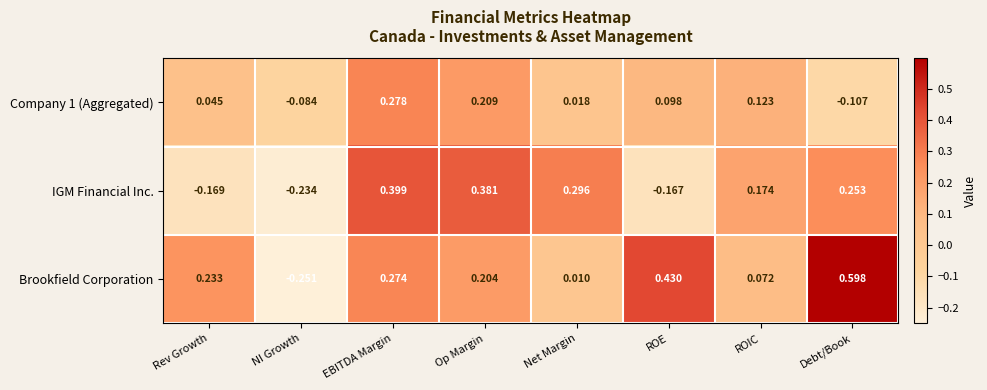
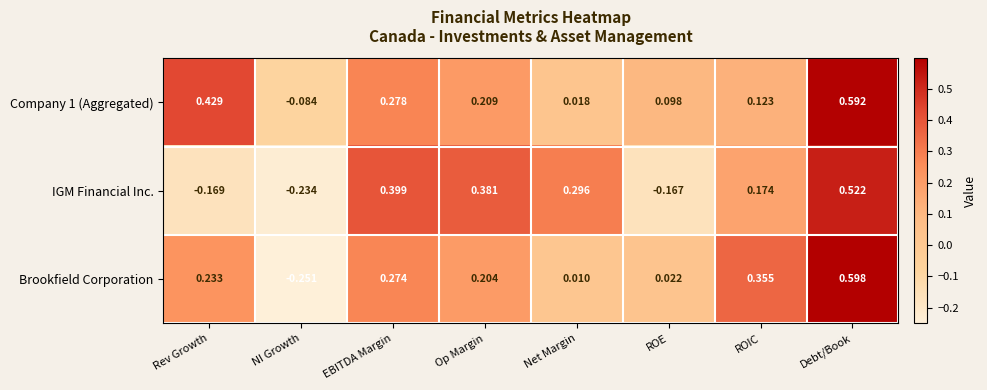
Company 1 (Aggregated), Rev Growth: 0.045 -> 0.429
Company 1 (Aggregated), Debt/Book: -0.107 -> 0.592
IGM Financial Inc., Debt/Book: 0.253 -> 0.522
Brookfield Corporation, ROE: 0.430 -> 0.022
Brookfield Corporation, ROIC: 0.072 -> 0.355
